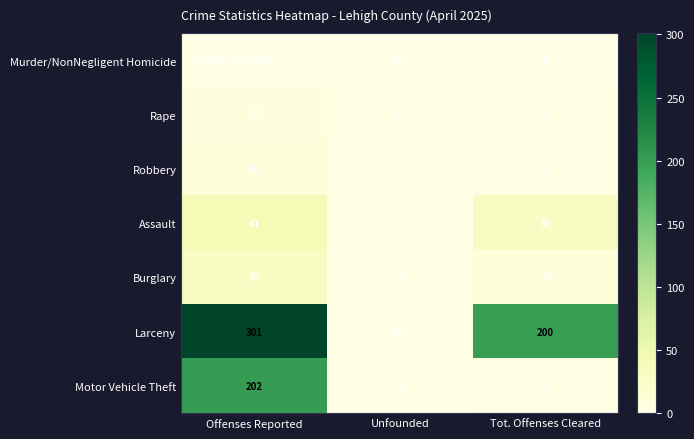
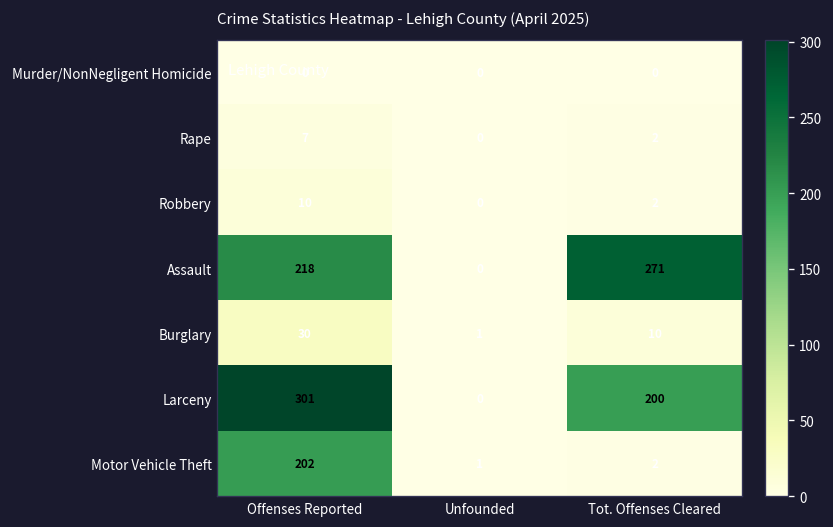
Assault, Offenses Reported: 41 -> 218
Assault, Tot. Offenses Cleared: 30 -> 271
